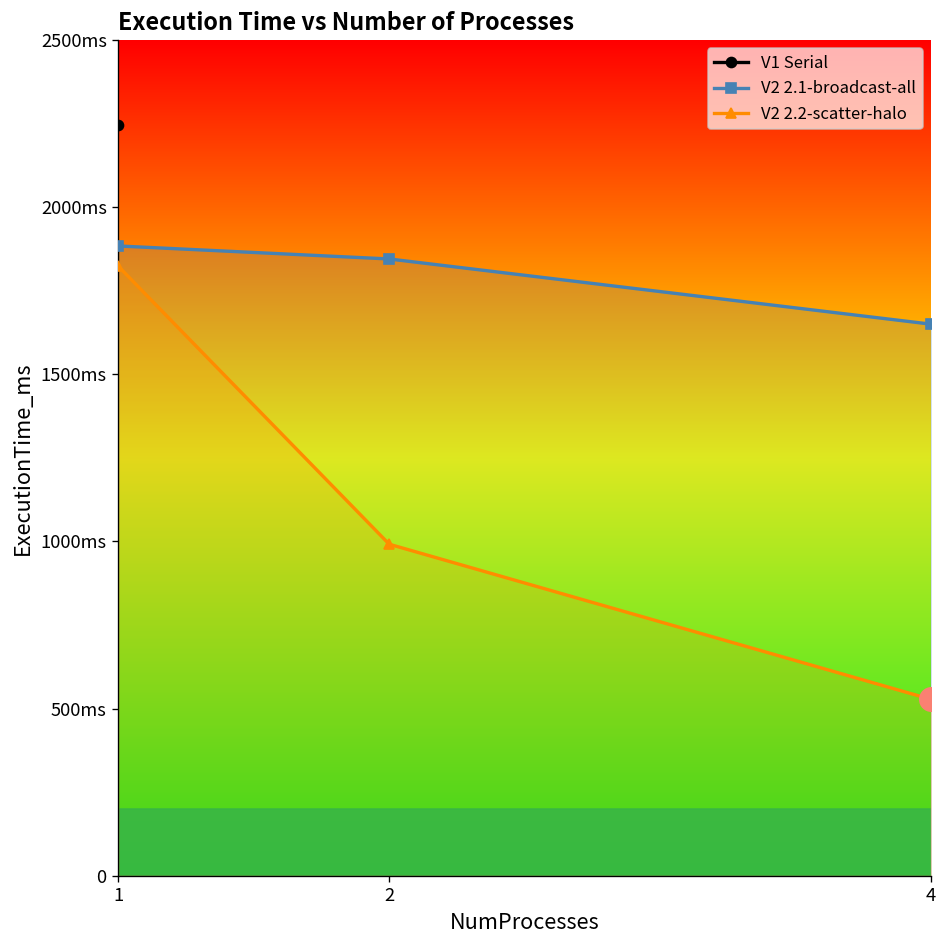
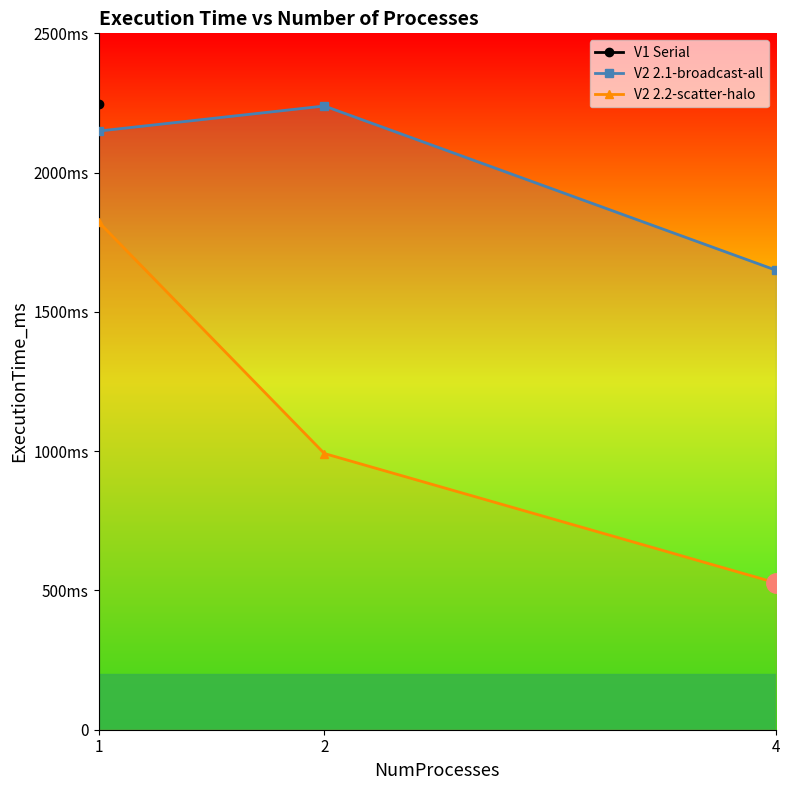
V2 2.1-broadcast-all, 1: 1880ms -> 2150ms
V2 2.1-broadcast-all, 2: 1840ms -> 2240ms
